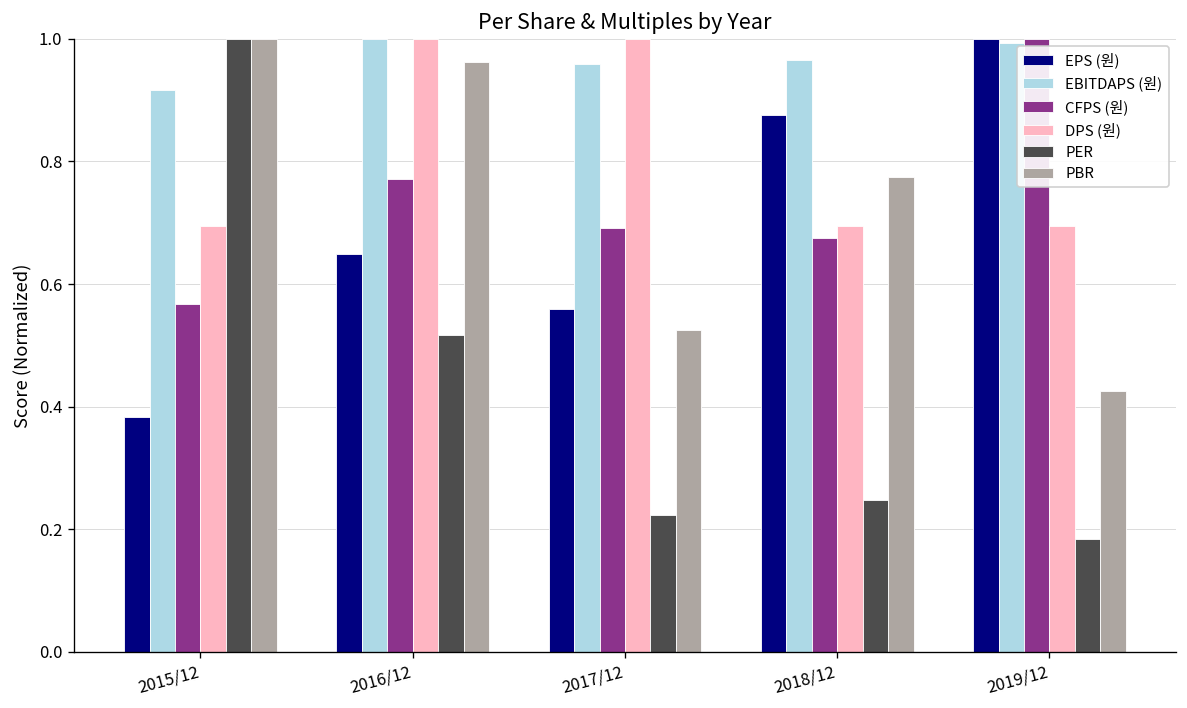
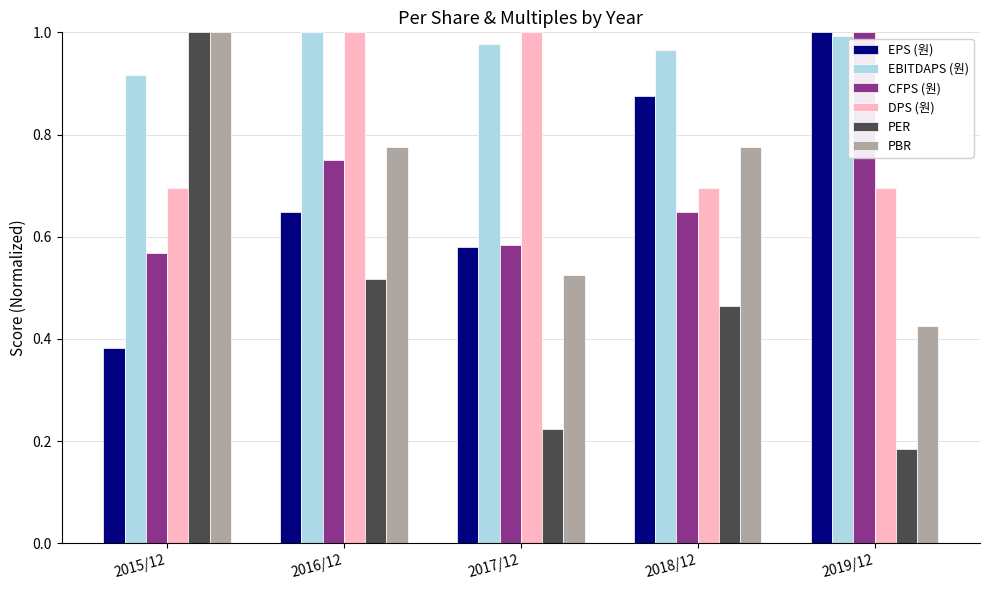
CFPS (원), 2016/12: 0.77 -> 0.75
PBR, 2016/12: 0.96 -> 0.77
EPS (원), 2017/12: 0.56 -> 0.58
EBITDAPS (원), 2017/12: 0.96 -> 0.98
CFPS (원), 2017/12: 0.69 -> 0.58
CFPS (원), 2018/12: 0.68 -> 0.65
PER, 2018/12: 0.25 -> 0.46
